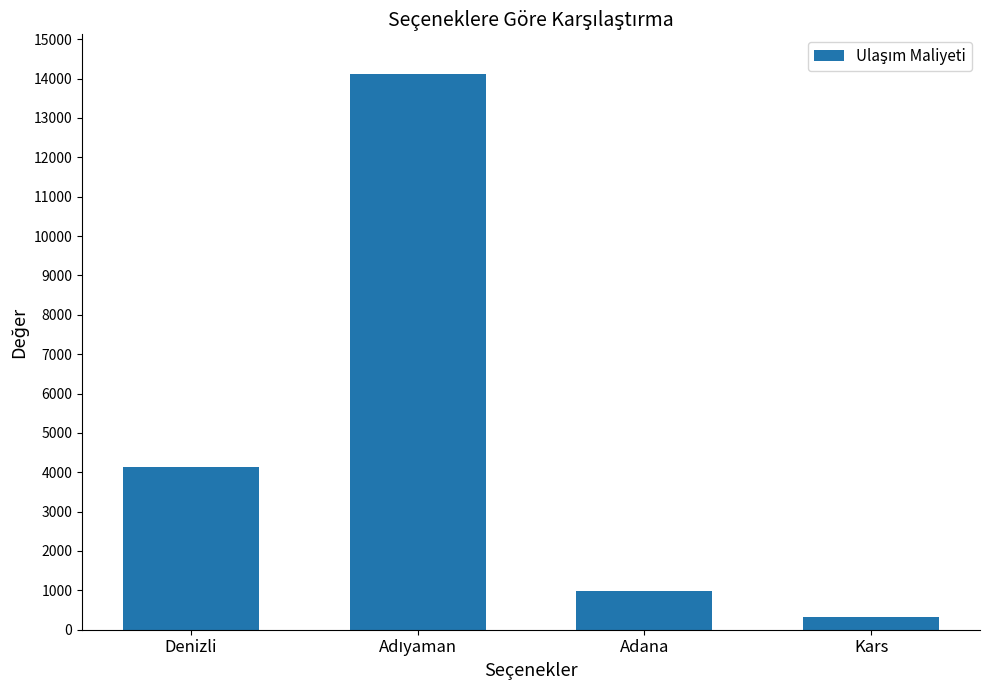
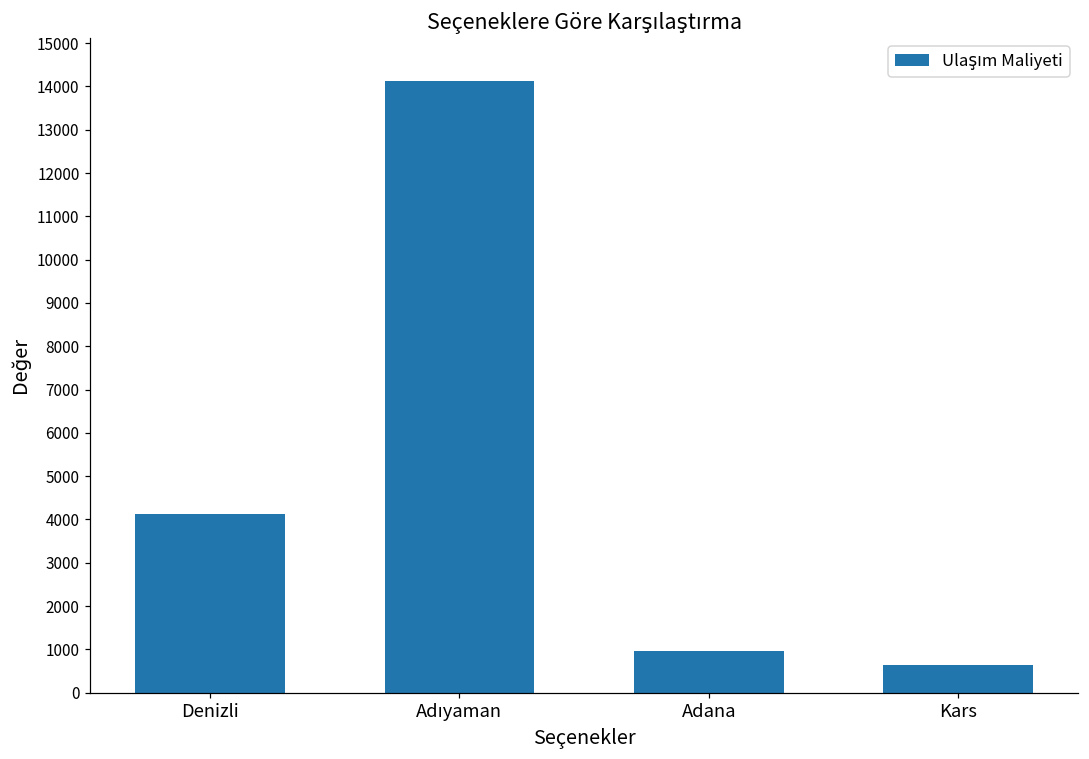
Kars: 300 -> 600
